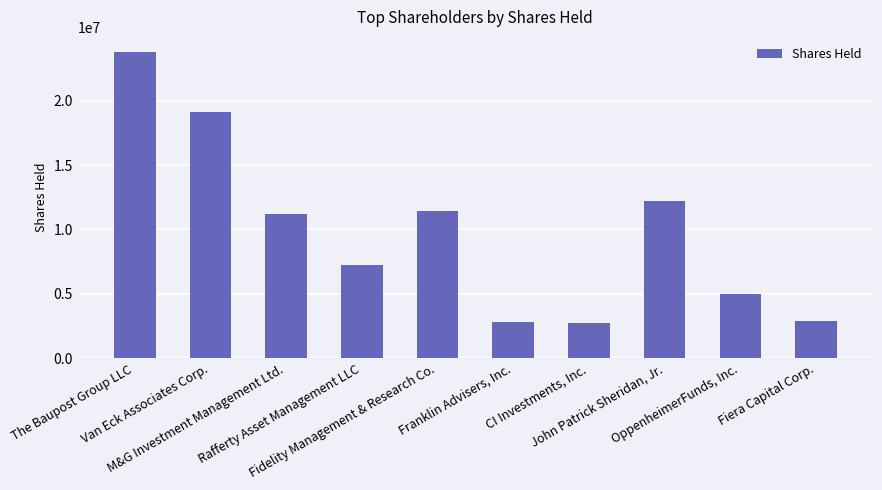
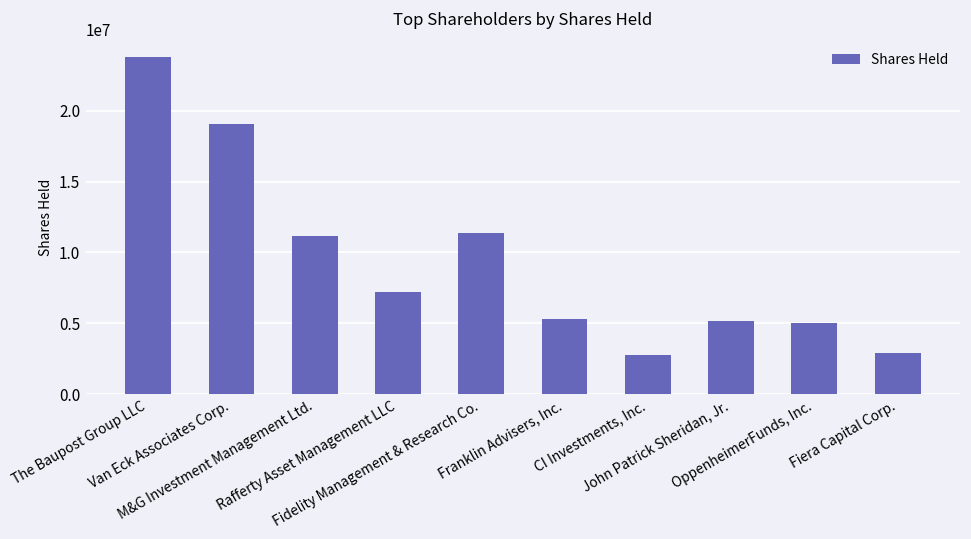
Franklin Advisers, Inc.: 2800000 -> 5300000
John Patrick Sheridan, Jr.: 12200000 -> 5100000
